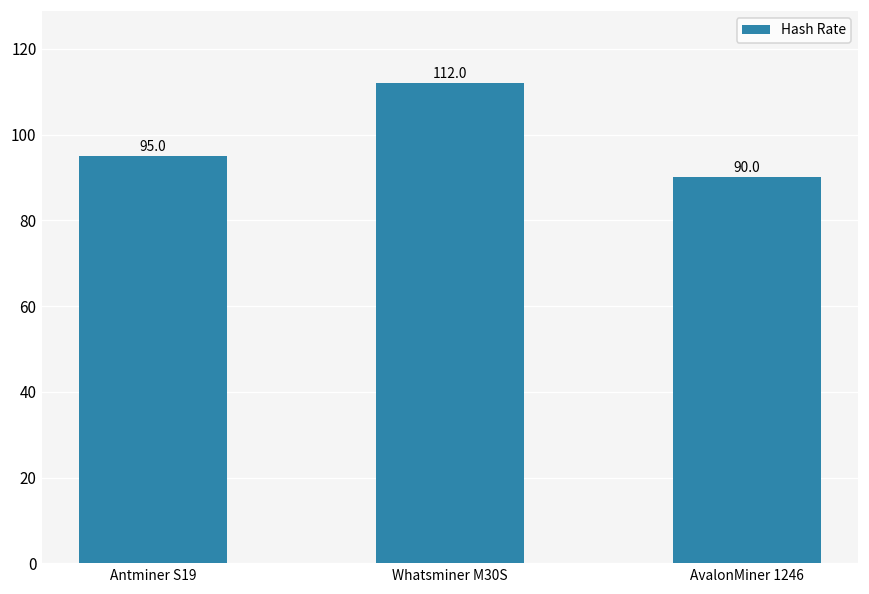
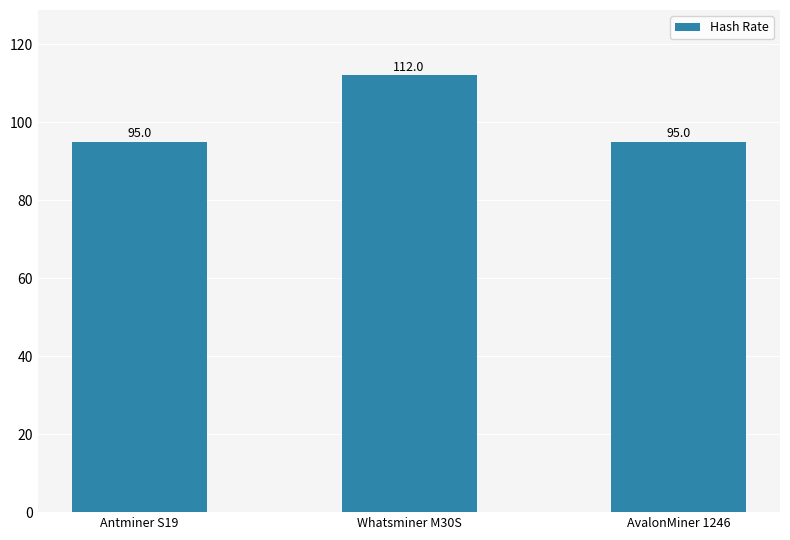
AvalonMiner 1246: 90.0 -> 95.0
